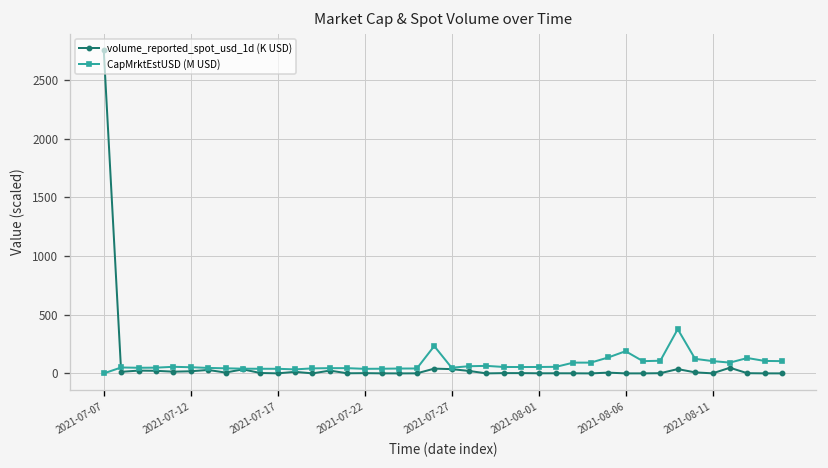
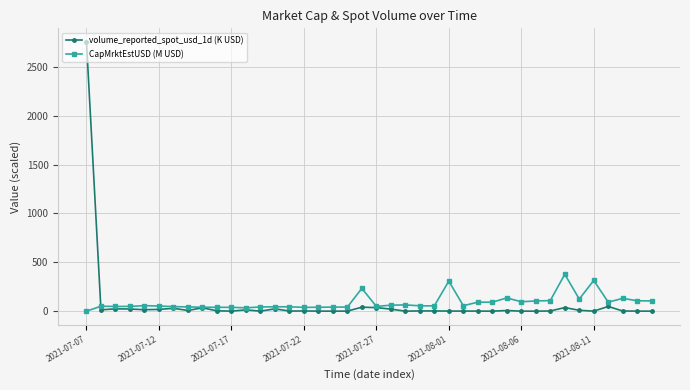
CapMrktEstUSD (M USD), 2021-08-01: 100 -> 300
CapMrktEstUSD (M USD), 2021-08-06: 200 -> 100
CapMrktEstUSD (M USD), 2021-08-11: 100 -> 300
